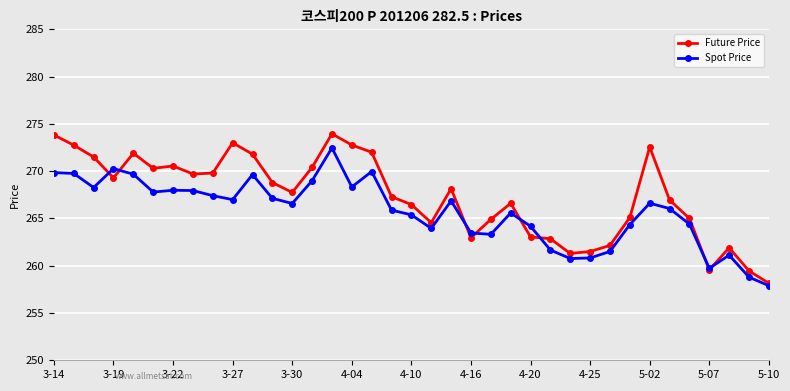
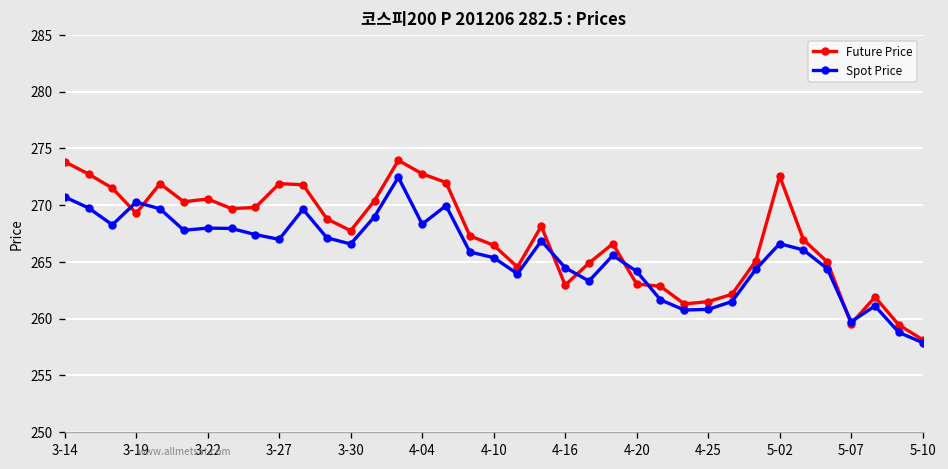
Spot Price, 3-14: 270 -> 271
Future Price, 3-27: 273 -> 272
Spot Price, 4-16: 263 -> 264
